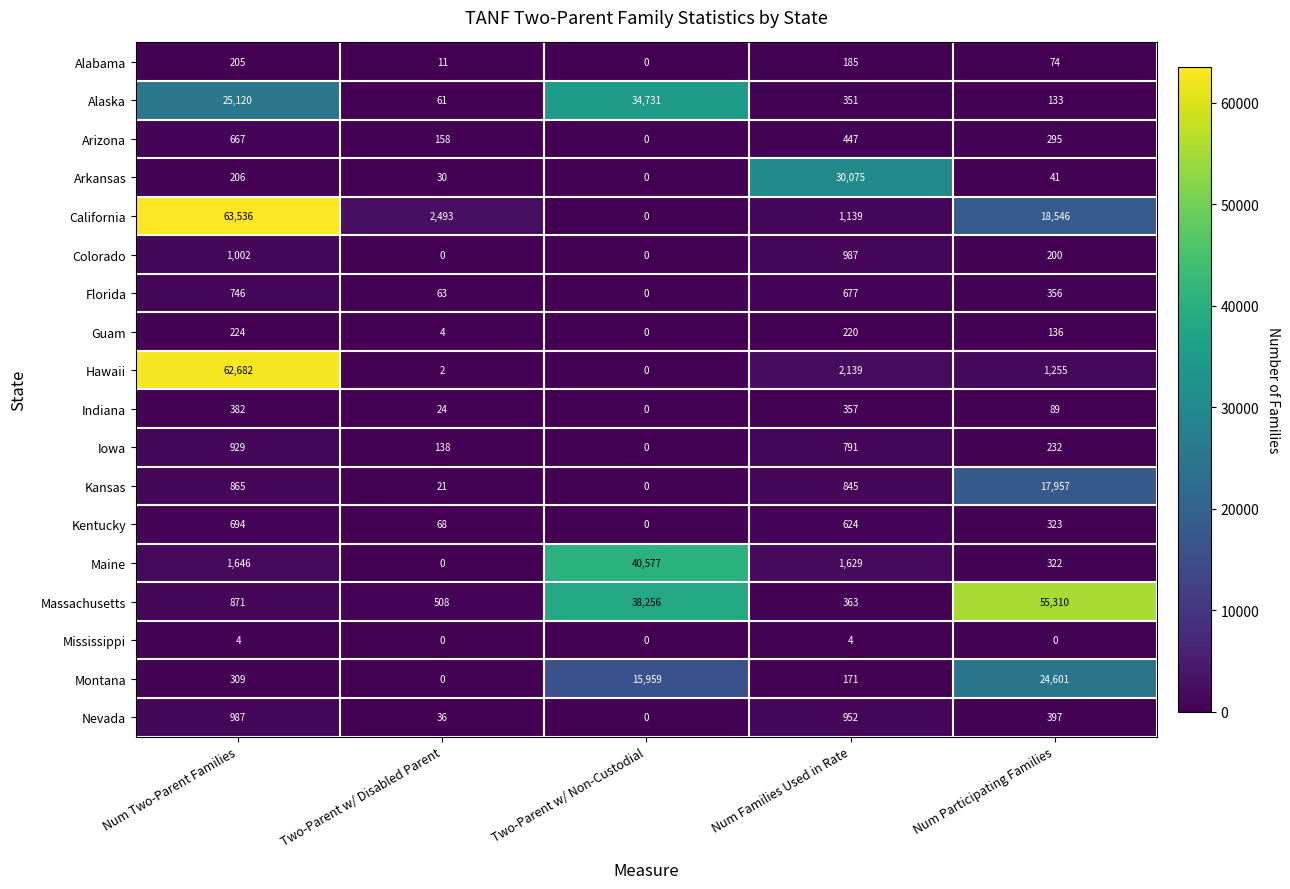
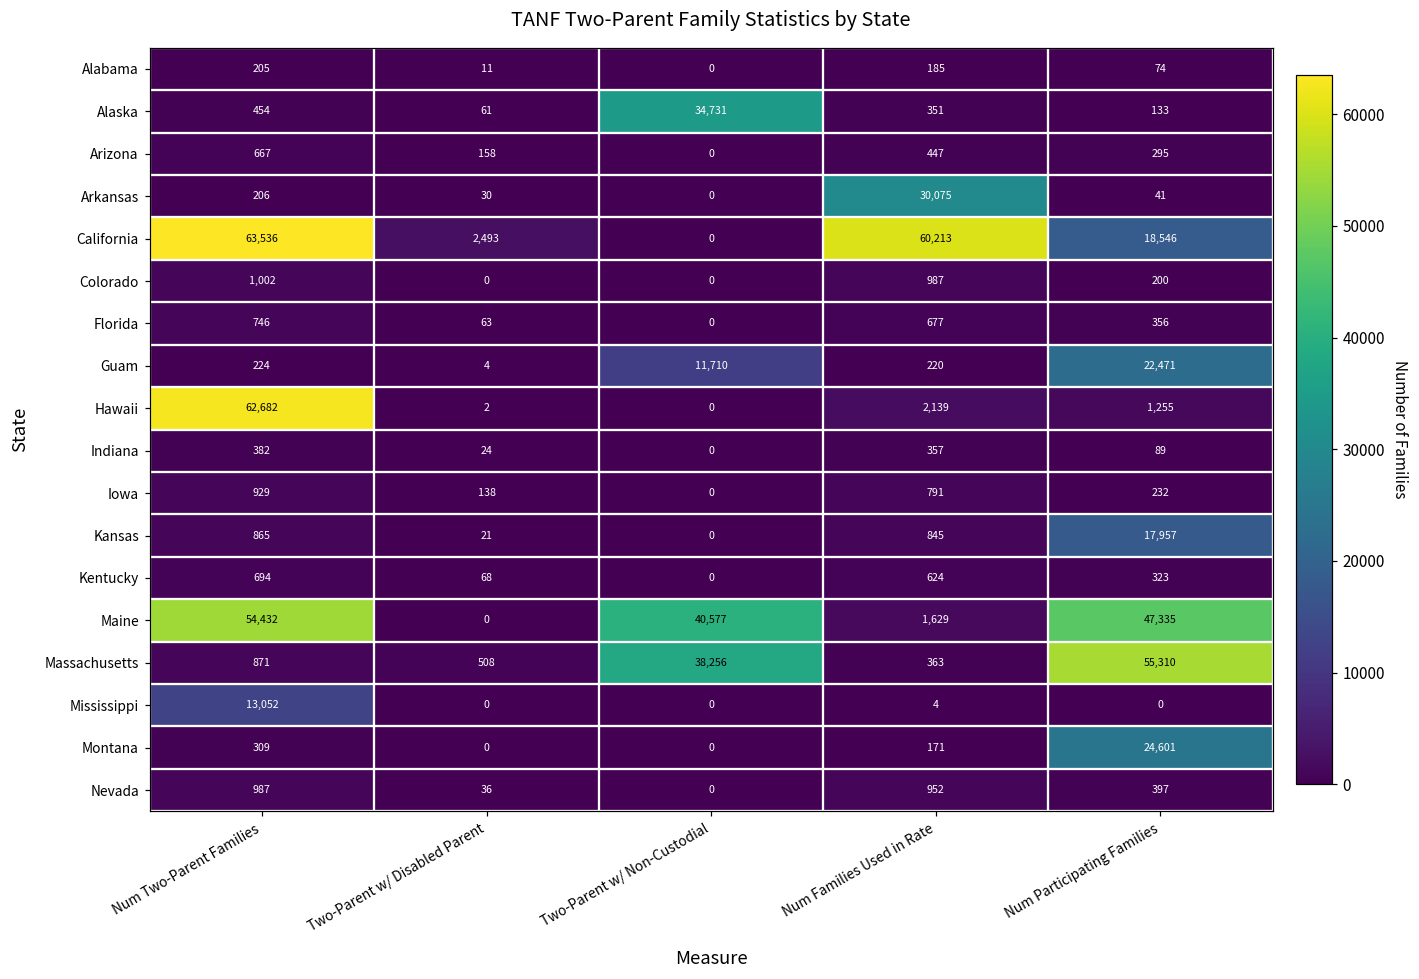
Alaska, Num Two-Parent Families: 25,120 -> 454
California, Num Families Used in Rate: 1,139 -> 60,213
Guam, Two-Parent w/ Non-Custodial: 0 -> 11,710
Guam, Num Participating Families: 136 -> 22,471
Maine, Num Two-Parent Families: 1,646 -> 54,432
Maine, Num Participating Families: 322 -> 47,335
Mississippi, Num Two-Parent Families: 4 -> 13,052
Montana, Two-Parent w/ Non-Custodial: 15,959 -> 0
